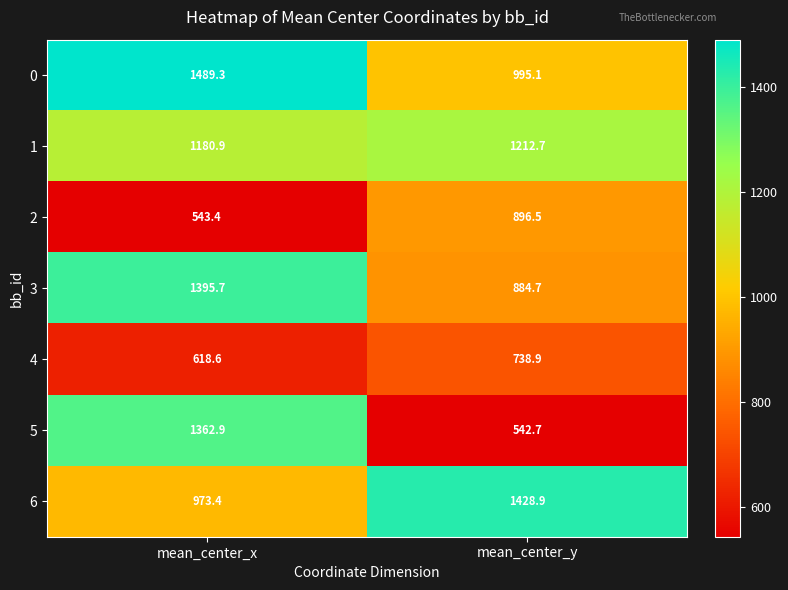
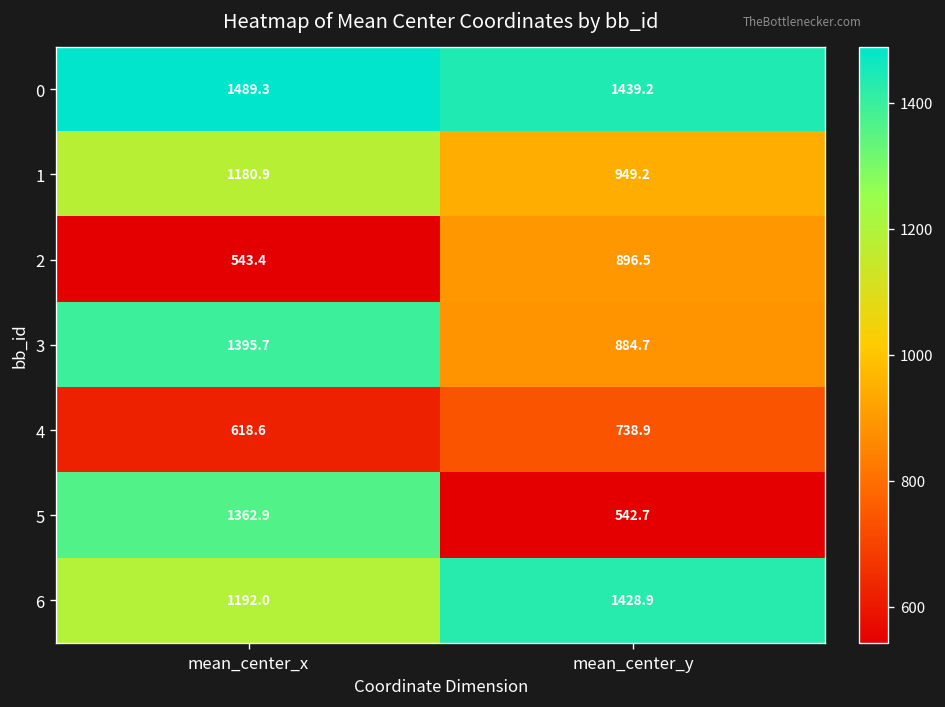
0, mean_center_y: 995.1 -> 1439.2
1, mean_center_y: 1212.7 -> 949.2
6, mean_center_x: 973.4 -> 1192.0
